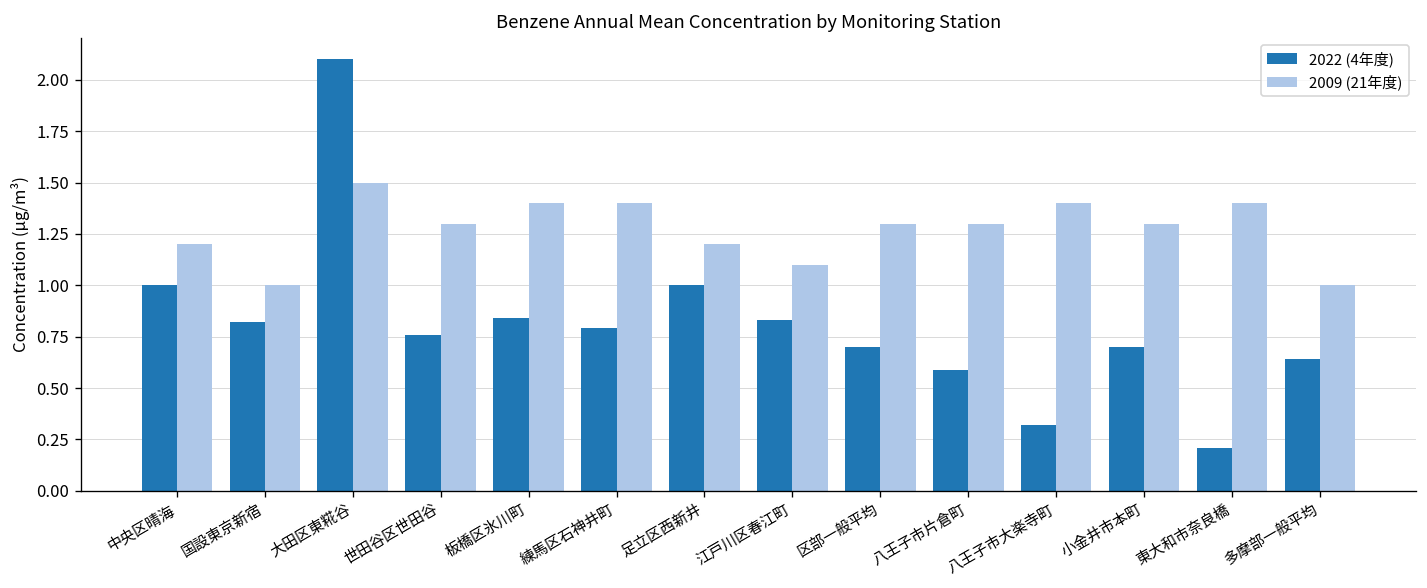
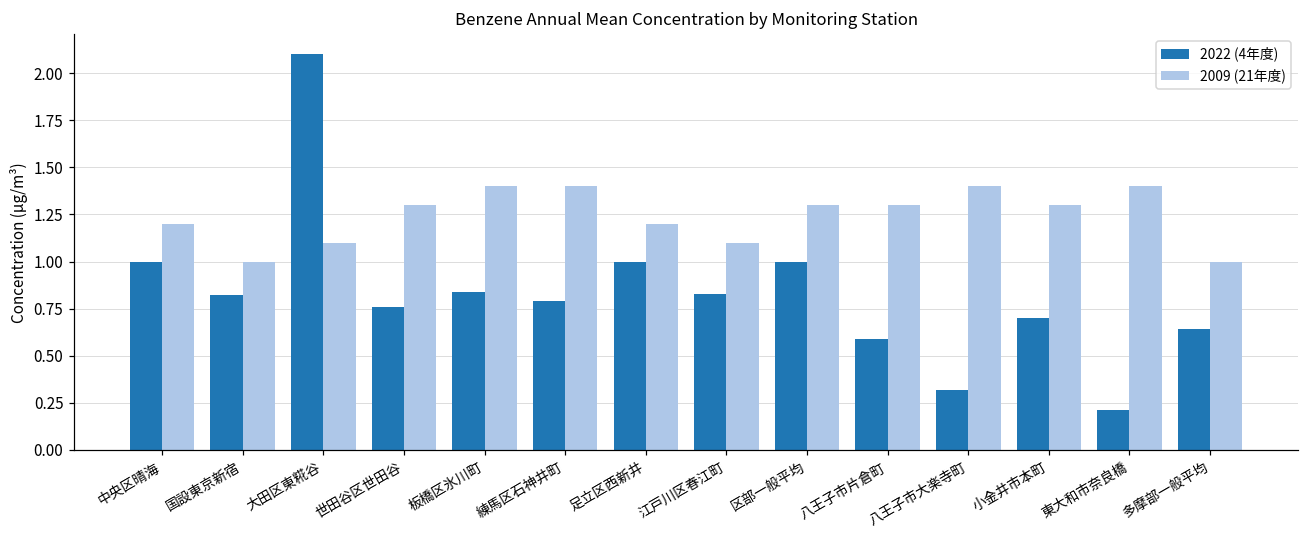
2009 (21年度), 大田区東糀谷: 1.5 -> 1.1
2022 (4年度), 区部一般平均: 0.7 -> 1.0
